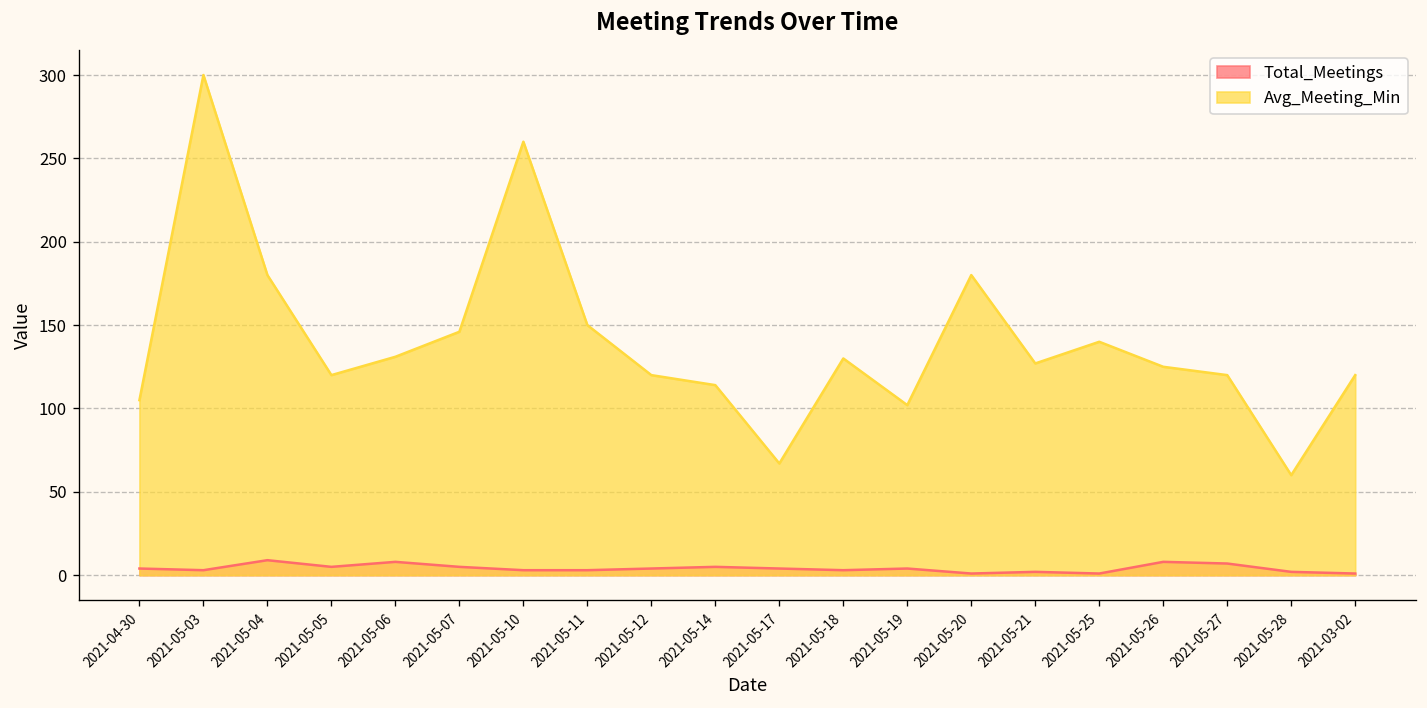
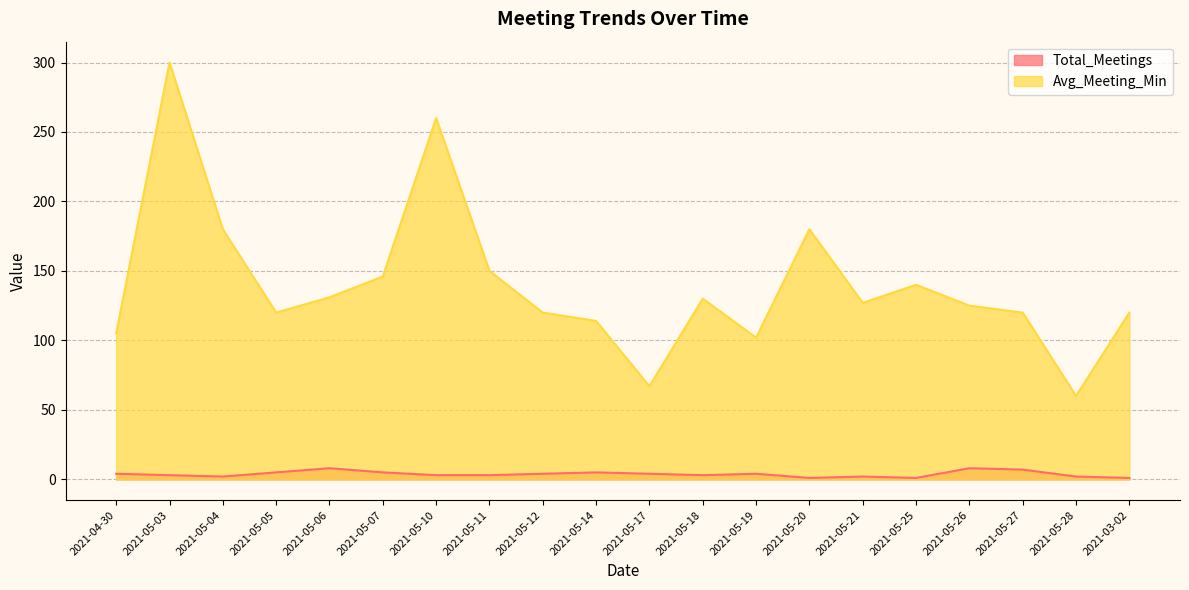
Total_Meetings, 2021-05-04: 9 -> 2
